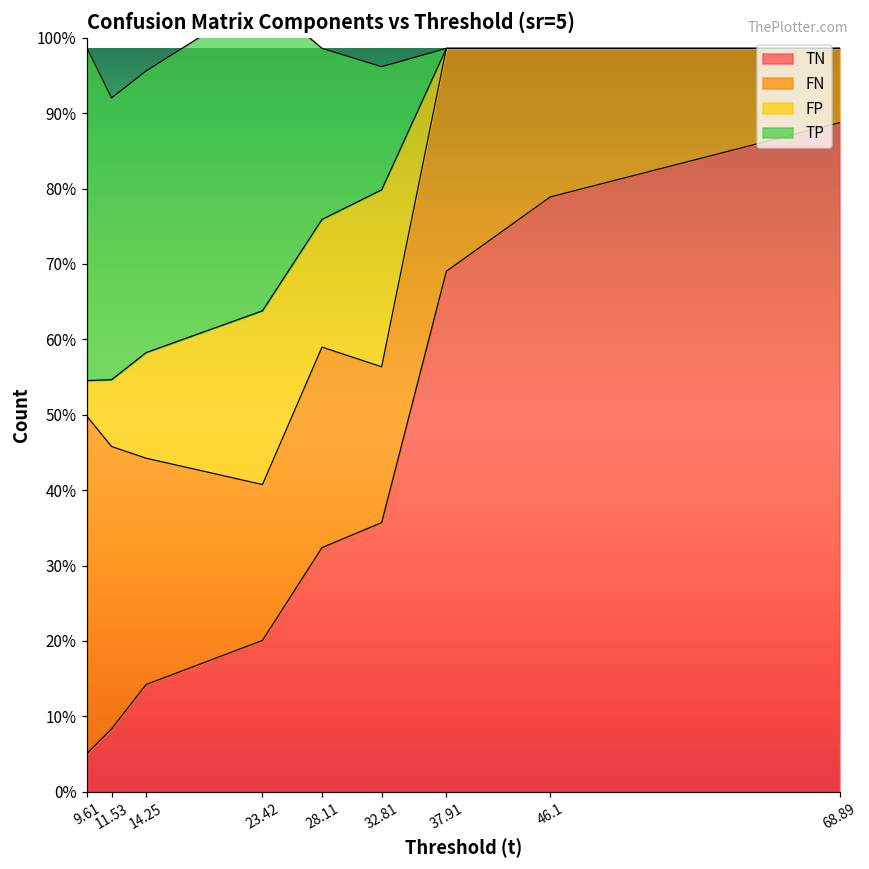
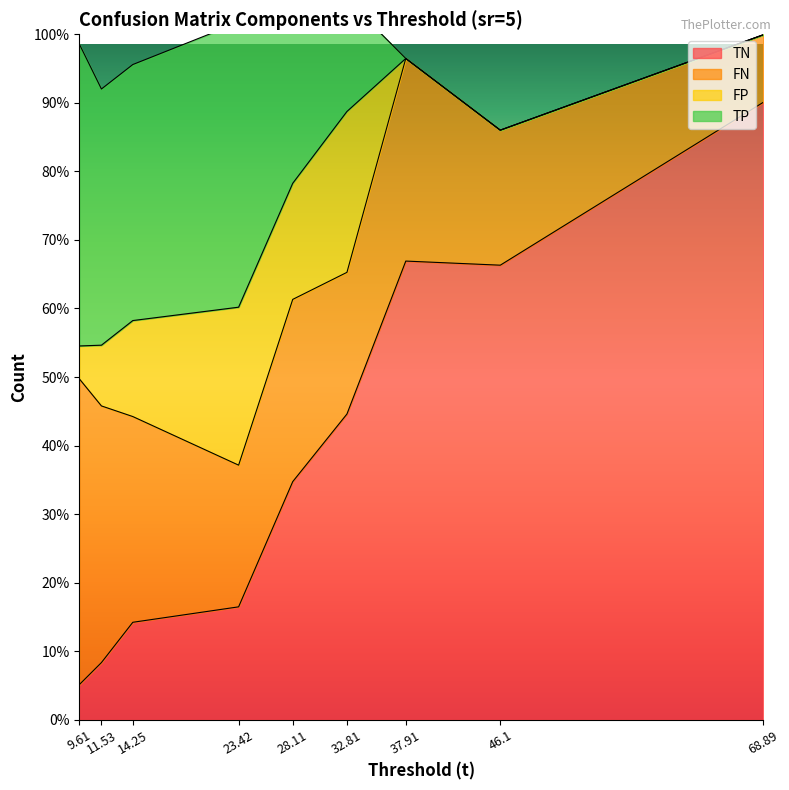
TN, 23.42: 20% -> 16%
TN, 28.11: 32% -> 35%
TN, 32.81: 36% -> 45%
TN, 37.91: 69% -> 67%
TN, 46.1: 79% -> 66%
TN, 68.89: 89% -> 90%
